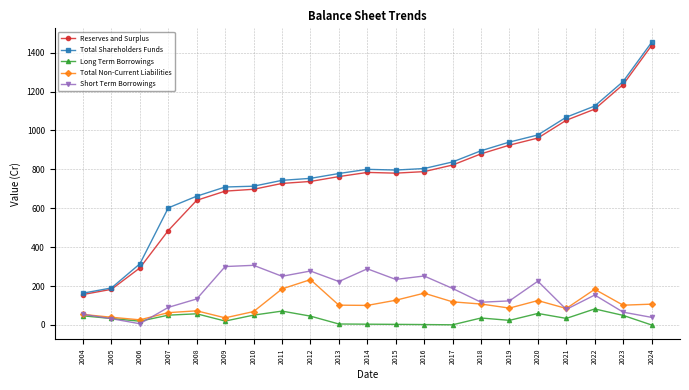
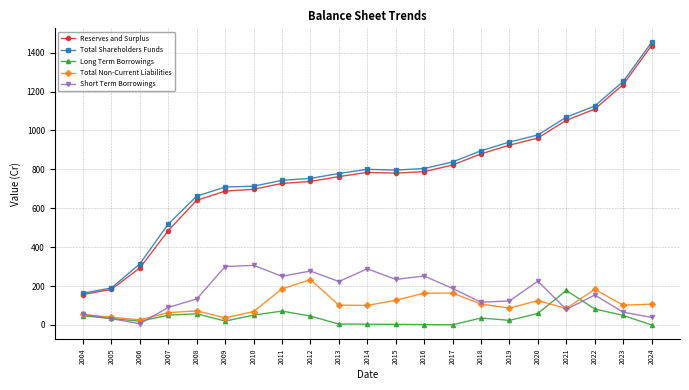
Total Shareholders Funds, 2007: 600 -> 520
Total Non-Current Liabilities, 2017: 120 -> 160
Long Term Borrowings, 2021: 30 -> 180
